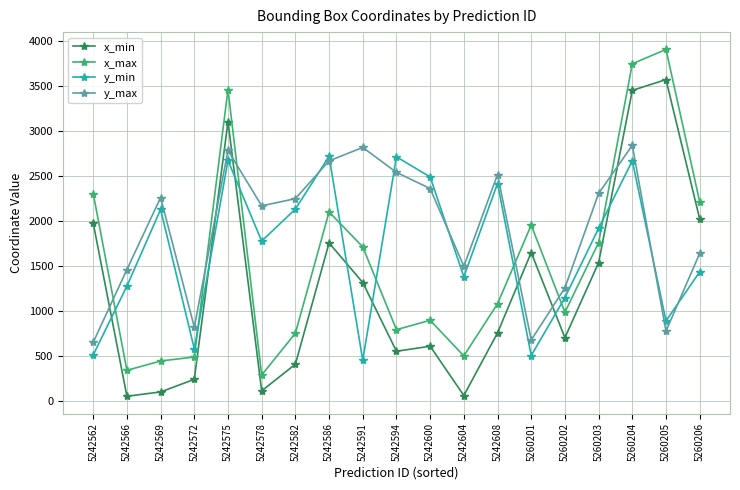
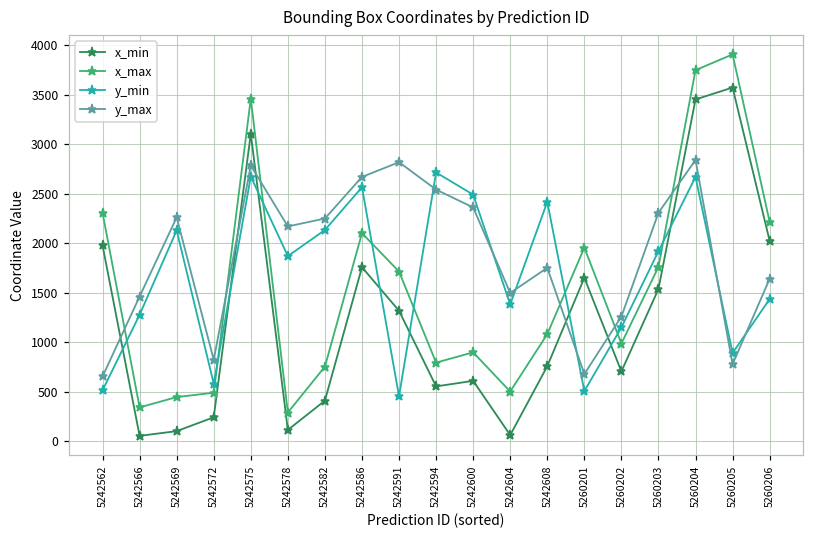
y_min, 5242578: 1800 -> 1900
y_min, 5242586: 2700 -> 2600
y_max, 5242608: 2500 -> 1800
